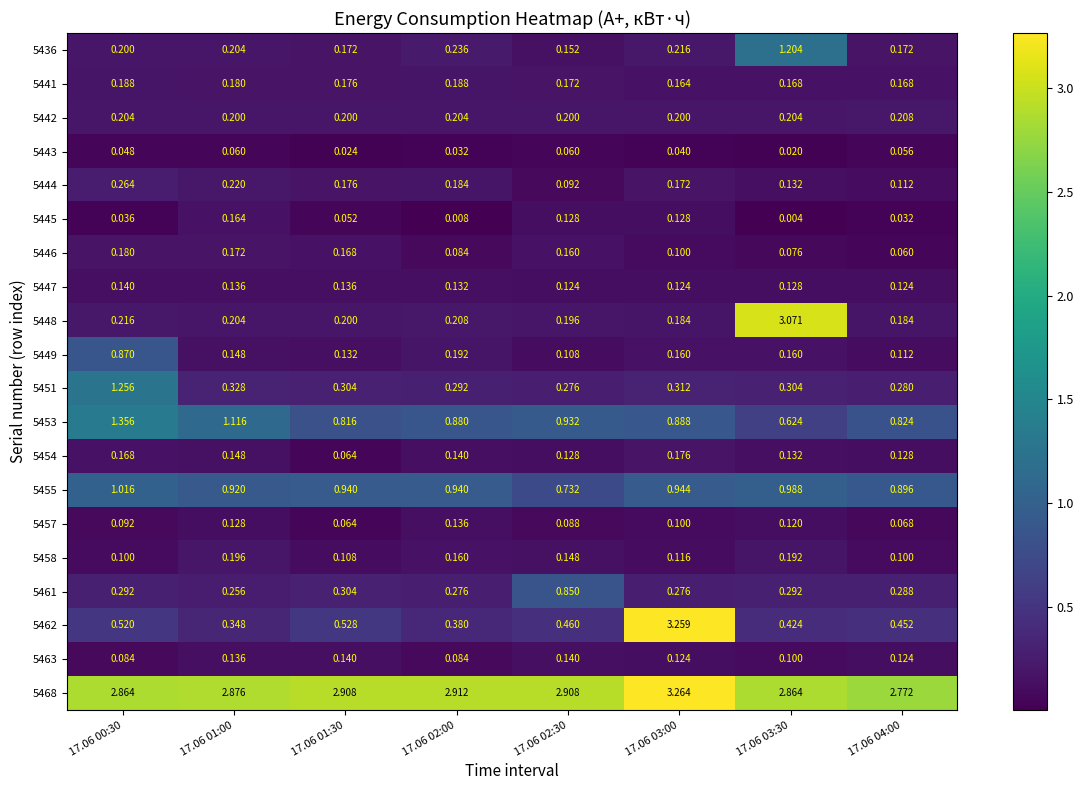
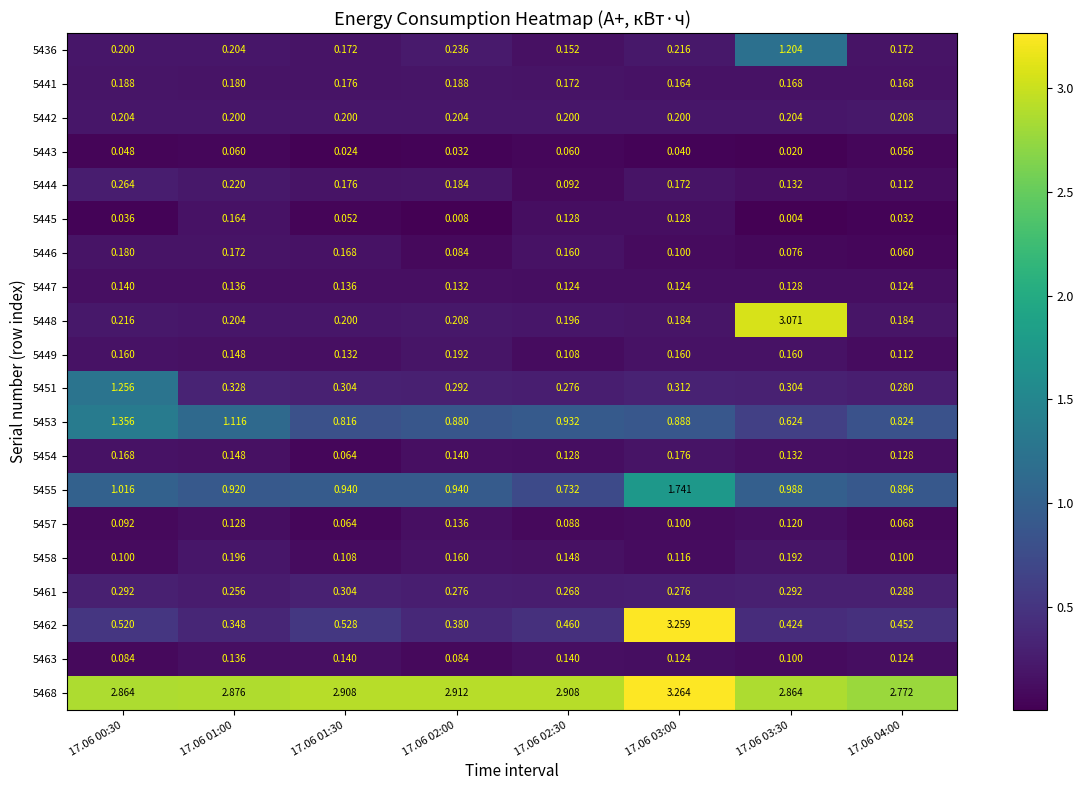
5449, 17.06 00:30: 0.870 -> 0.160
5455, 17.06 03:00: 0.944 -> 1.741
5461, 17.06 02:30: 0.850 -> 0.268
